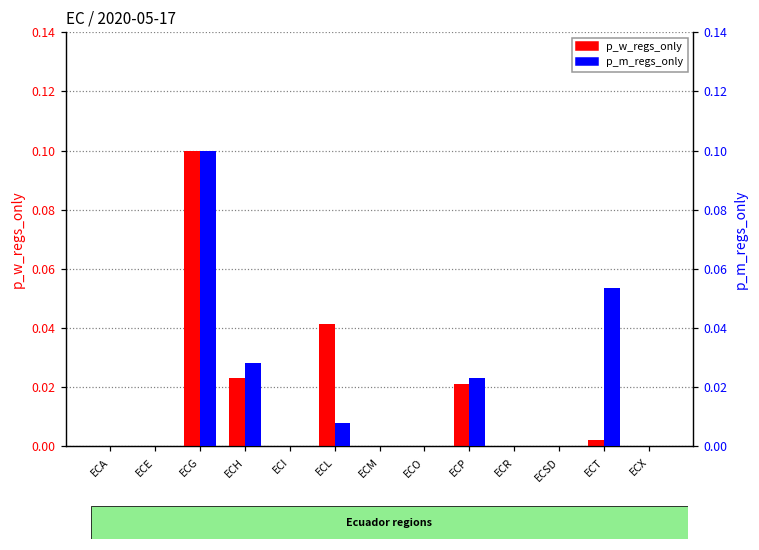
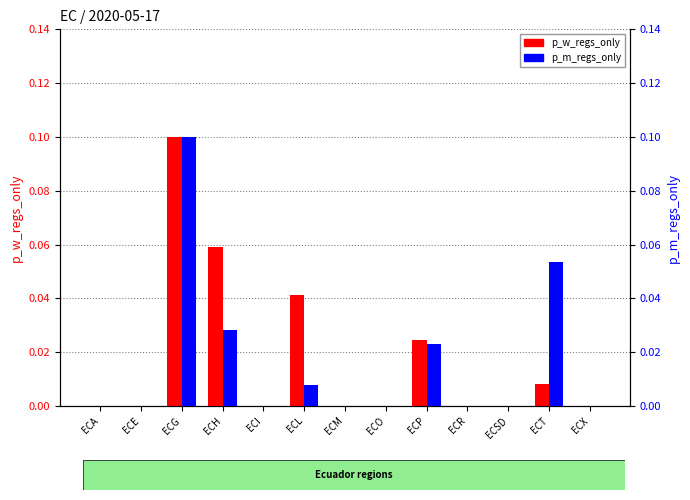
p_w_regs_only, ECH: 0.023 -> 0.059
p_w_regs_only, ECP: 0.021 -> 0.024
p_w_regs_only, ECT: 0.002 -> 0.008
